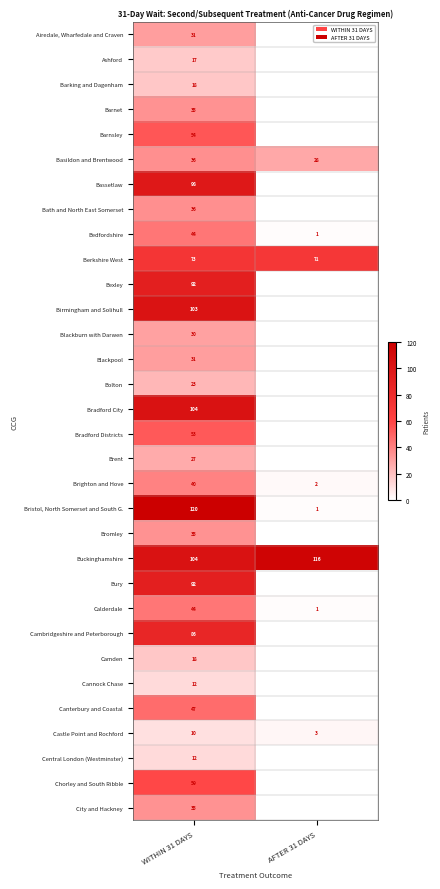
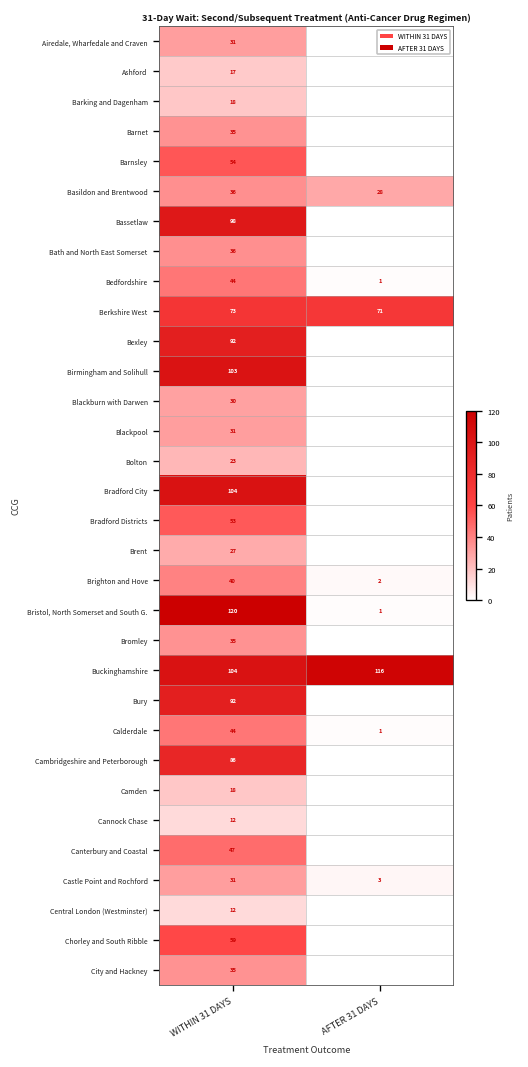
Castle Point and Rochford, WITHIN 31 DAYS: 10 -> 31
